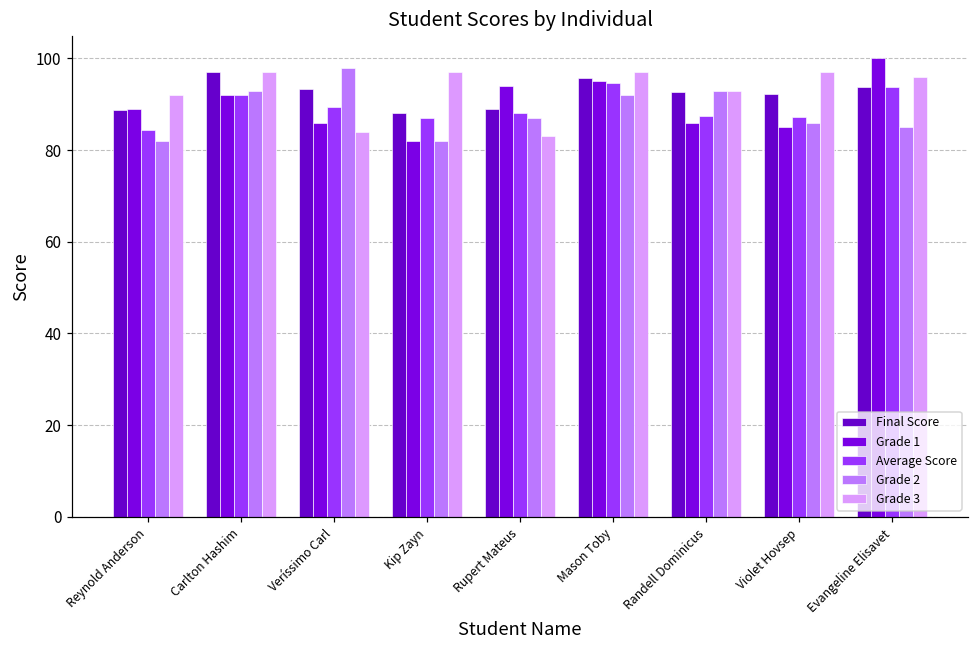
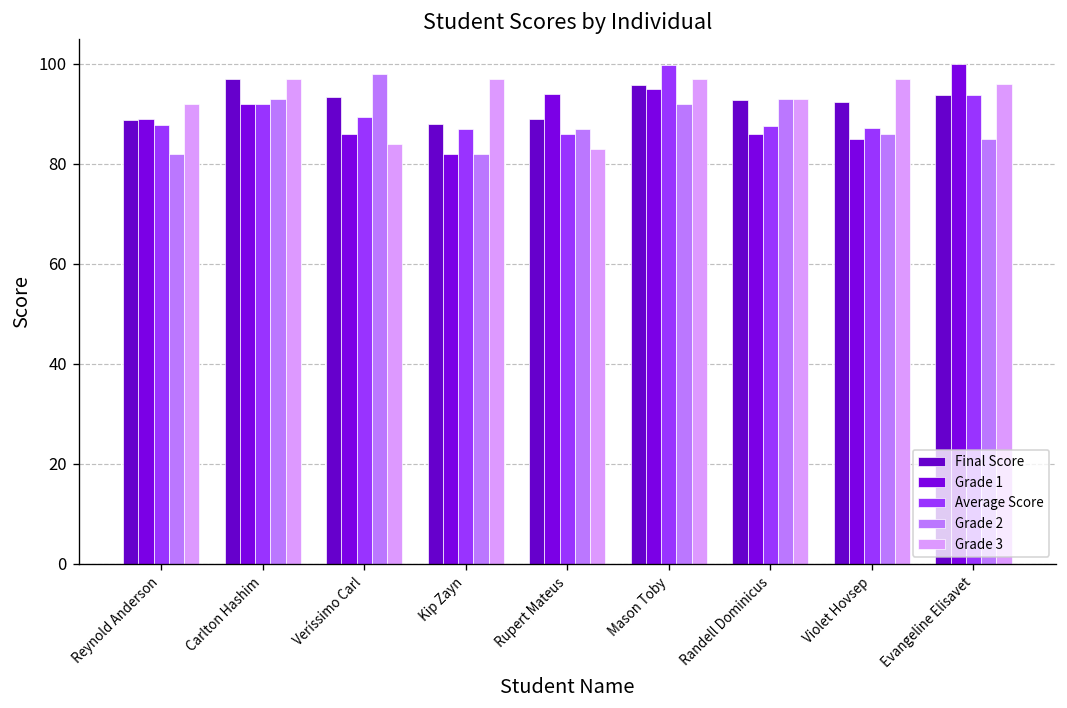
Average Score, Reynold Anderson: 84 -> 88
Average Score, Rupert Mateus: 88 -> 86
Average Score, Mason Toby: 95 -> 100
